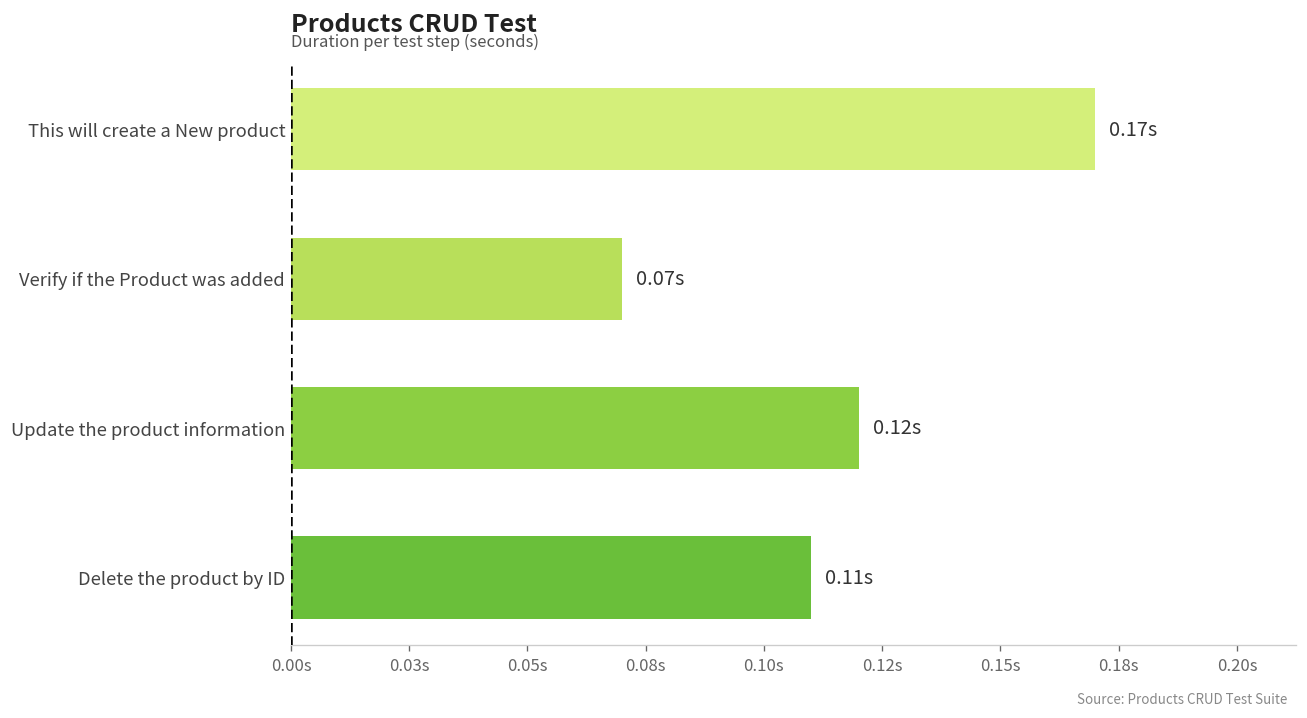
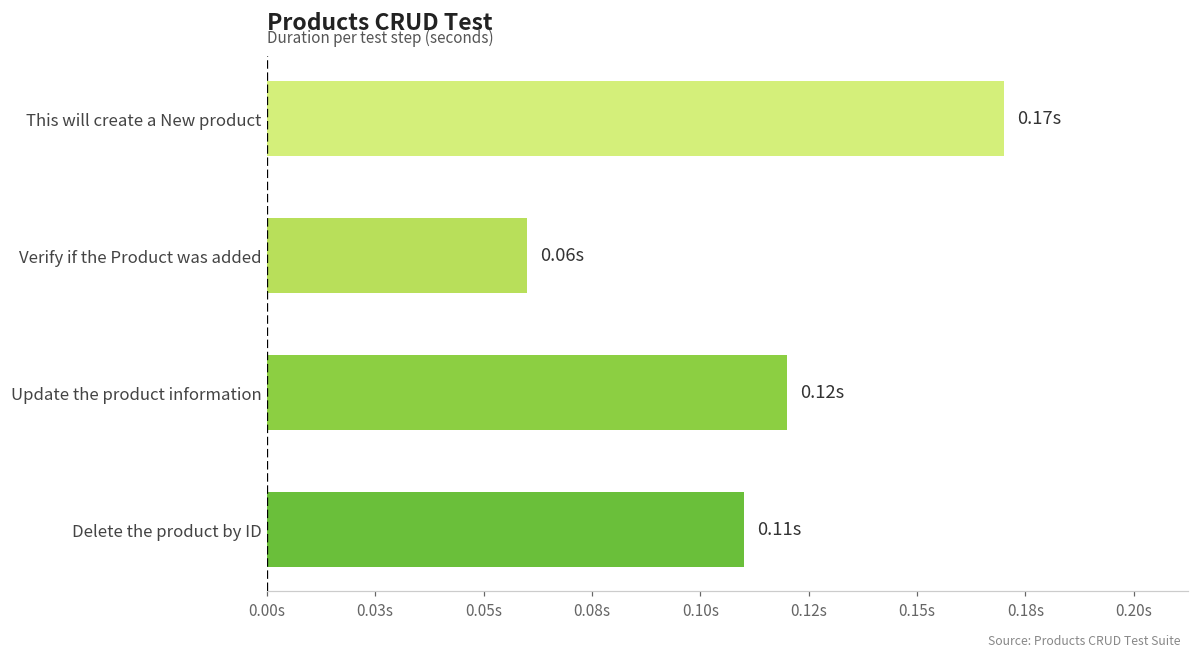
Verify if the Product was added: 0.07s -> 0.06s
